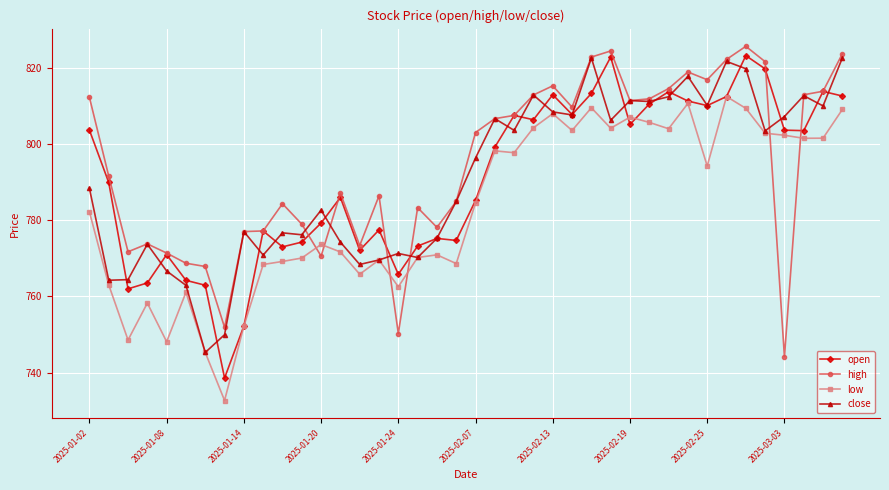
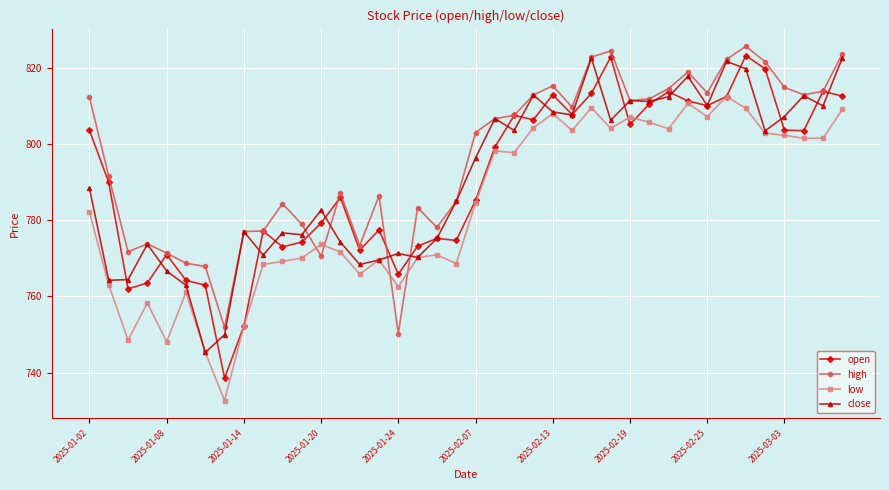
high, 2025-02-25: 817 -> 813
low, 2025-02-25: 794 -> 807
high, 2025-03-03: 744 -> 815
